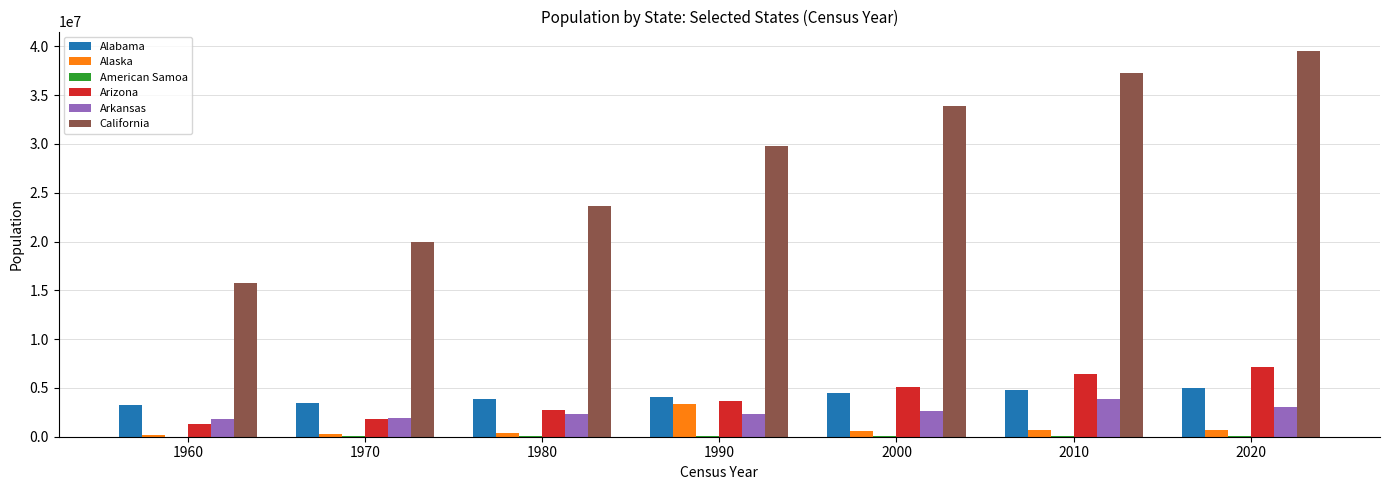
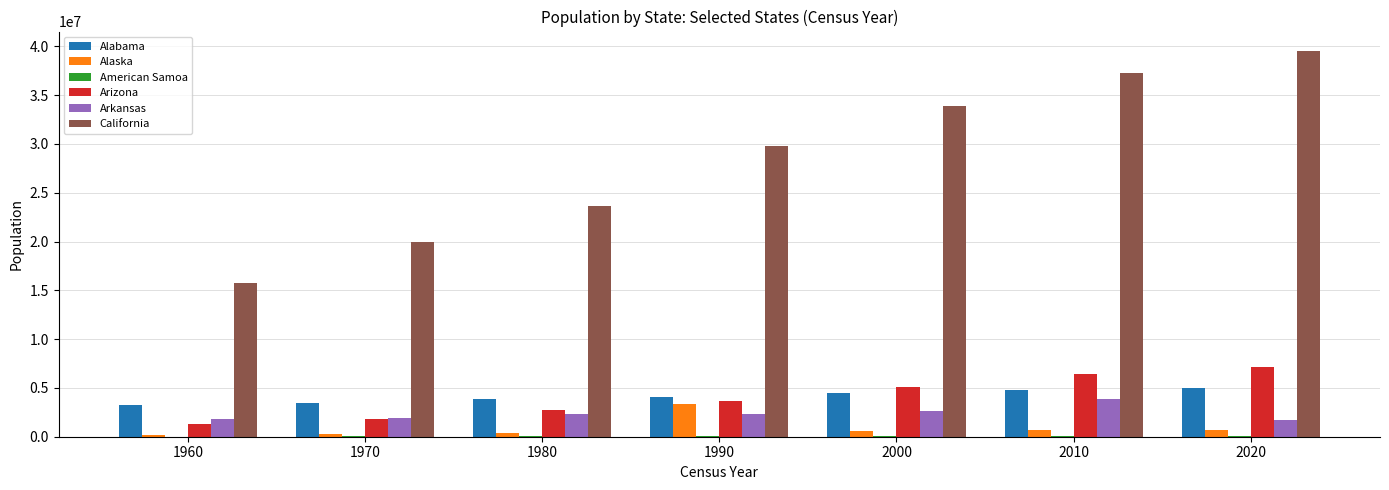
Arkansas, 2020: 3000000 -> 2000000
